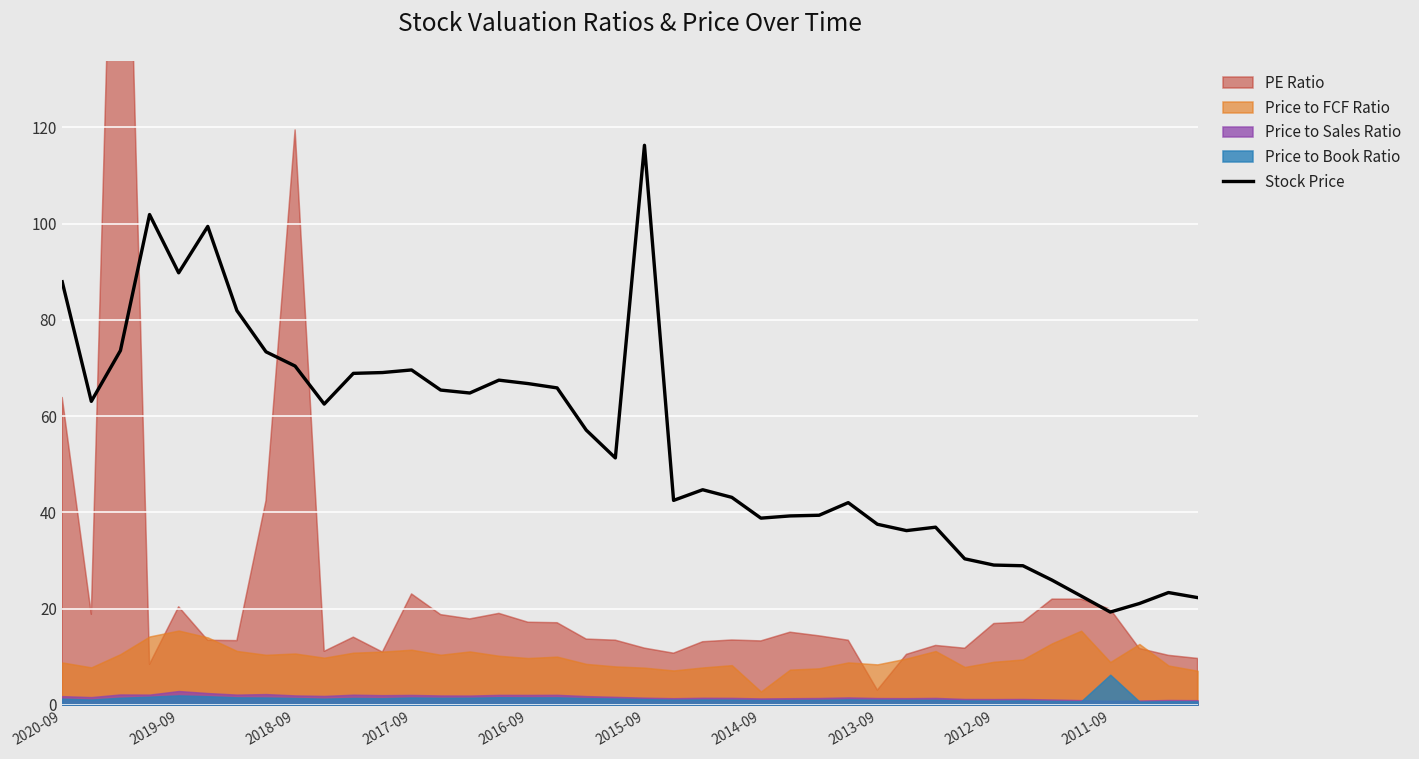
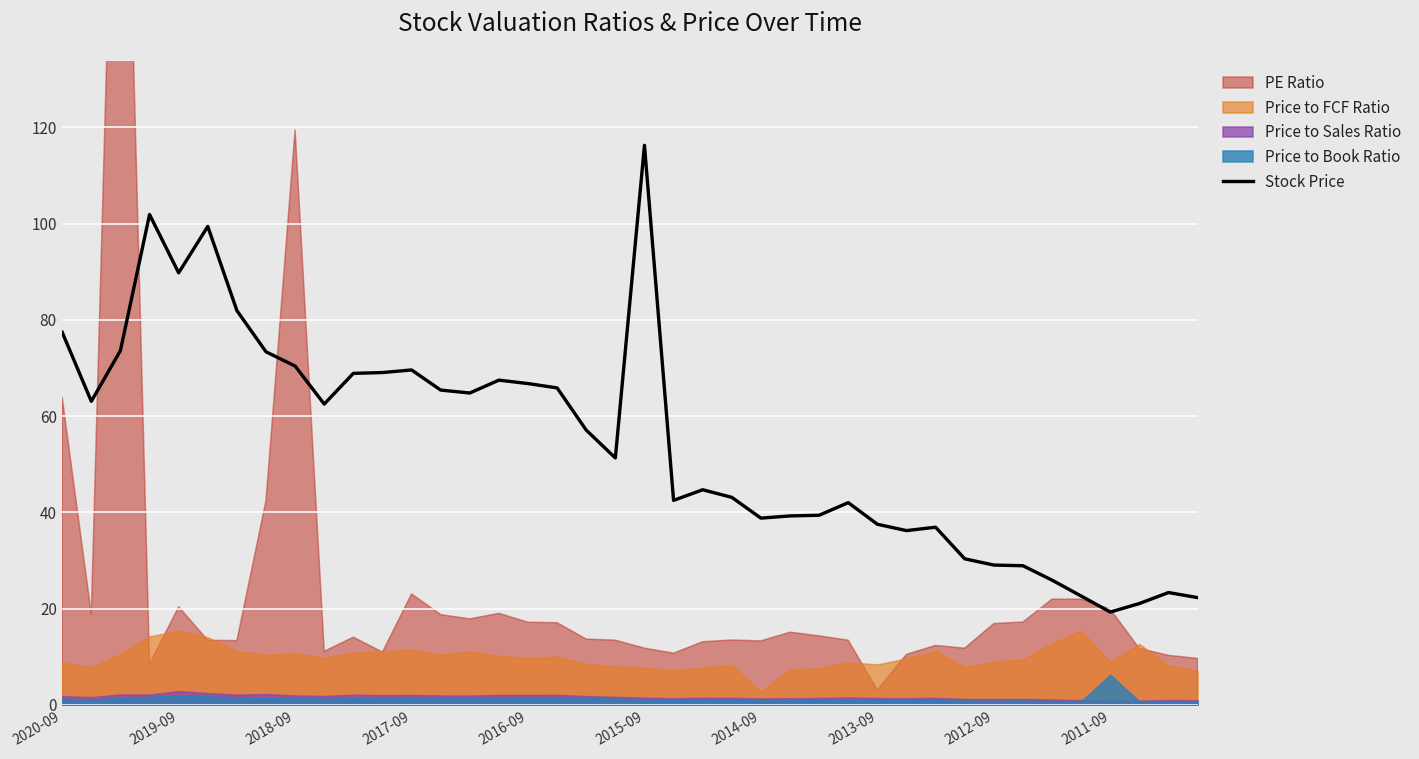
Stock Price, 2020-09: 88 -> 77
